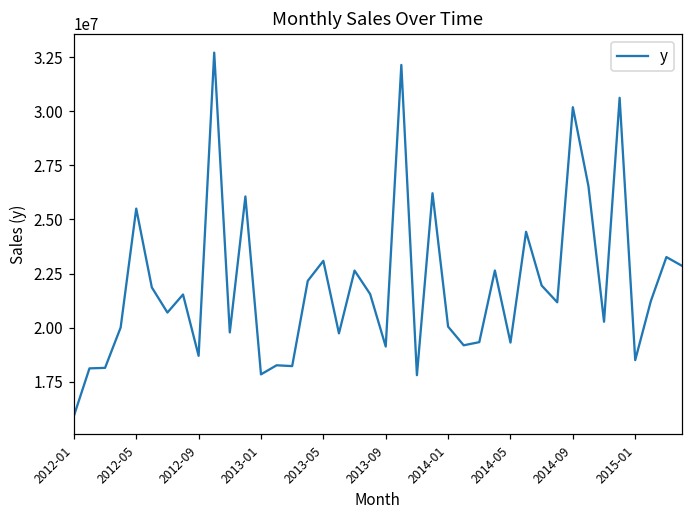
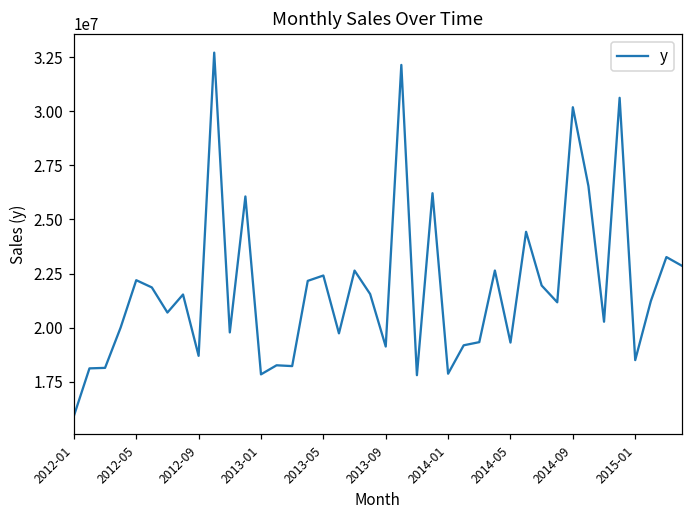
2012-05: 25500000 -> 22200000
2013-05: 23100000 -> 22400000
2014-01: 20000000 -> 17900000
